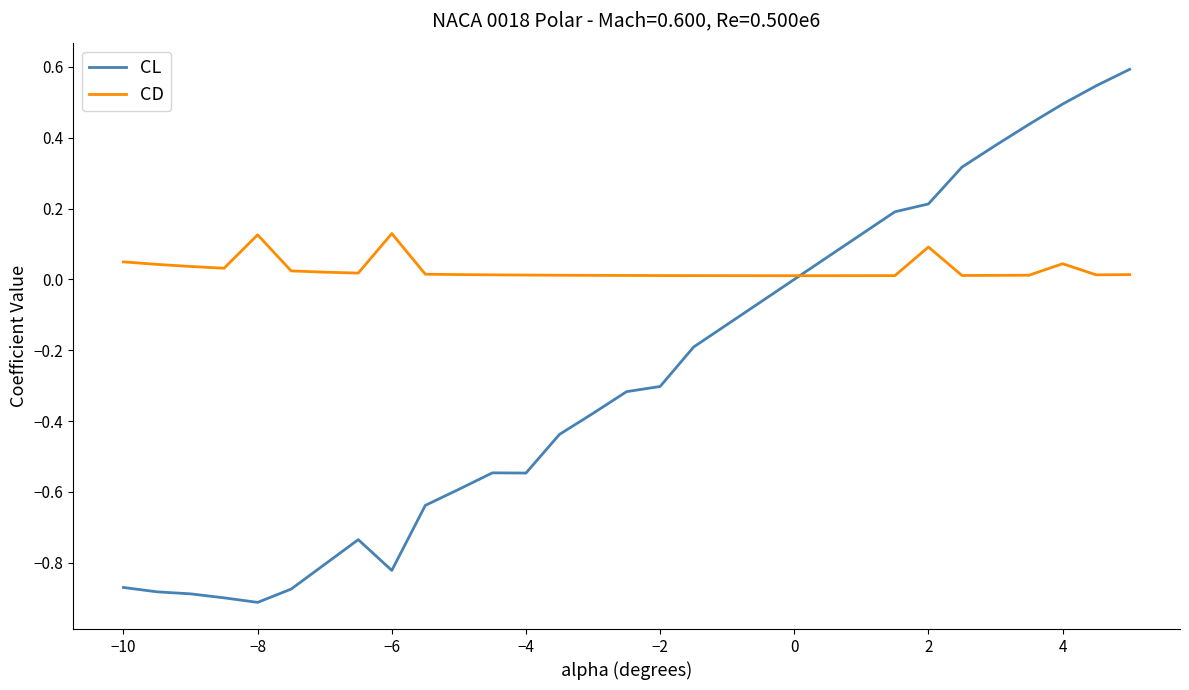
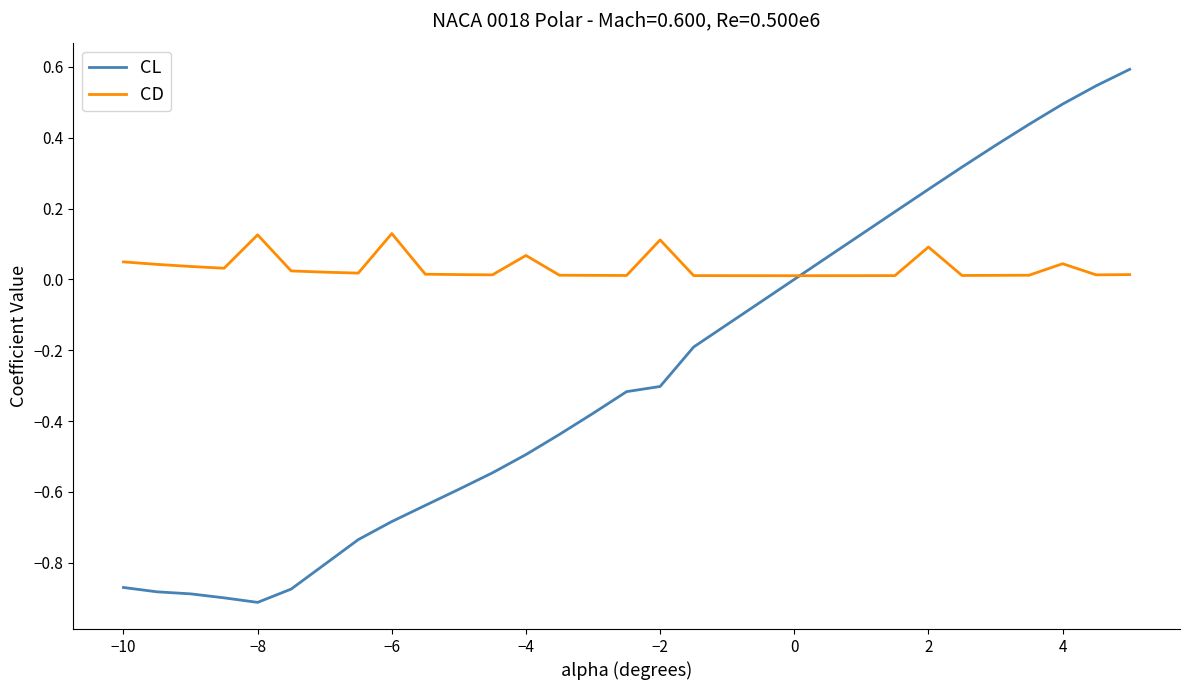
CL, −6: -0.82 -> -0.68
CL, −4: -0.55 -> -0.49
CD, −4: 0.01 -> 0.07
CD, −2: 0.01 -> 0.11
CL, 2: 0.21 -> 0.25
